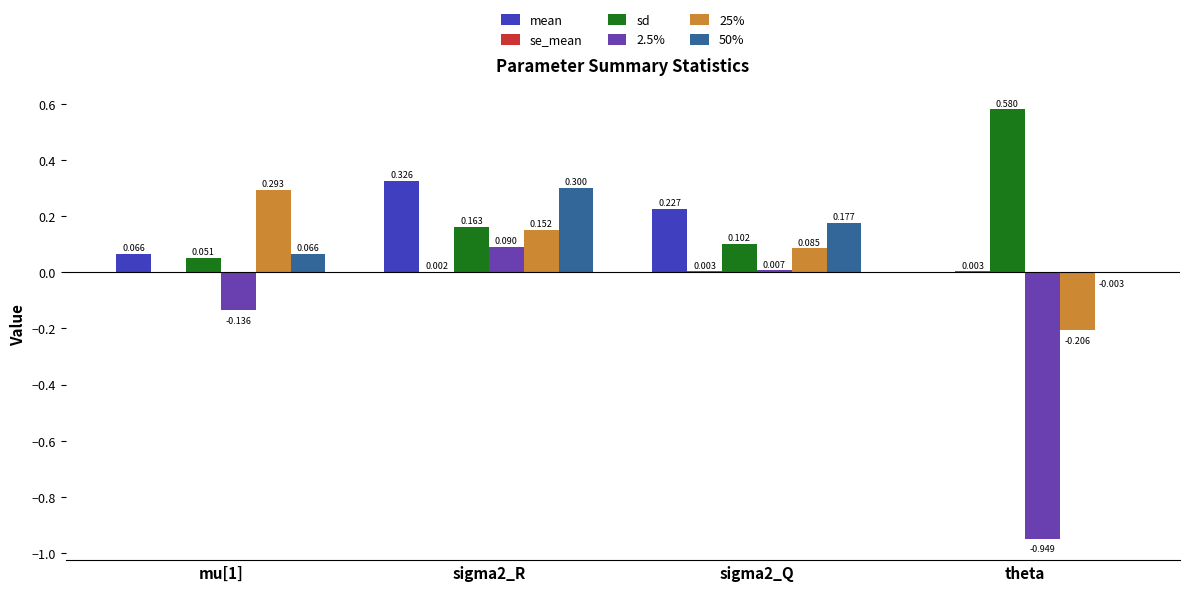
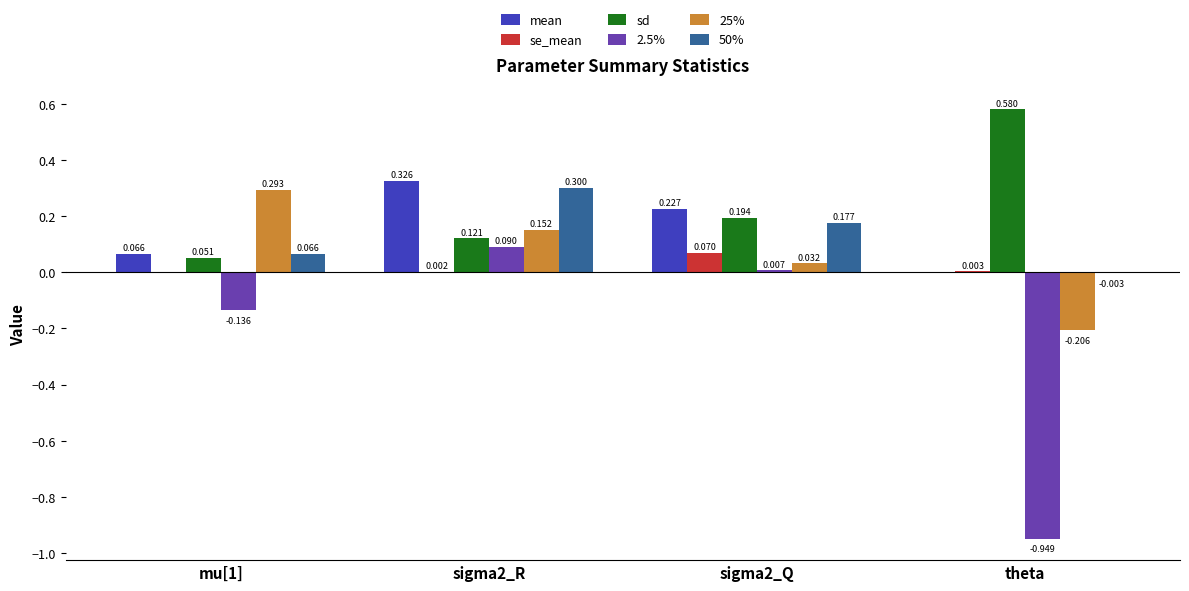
sd, sigma2_R: 0.163 -> 0.121
se_mean, sigma2_Q: 0.003 -> 0.070
sd, sigma2_Q: 0.102 -> 0.194
25%, sigma2_Q: 0.085 -> 0.032
